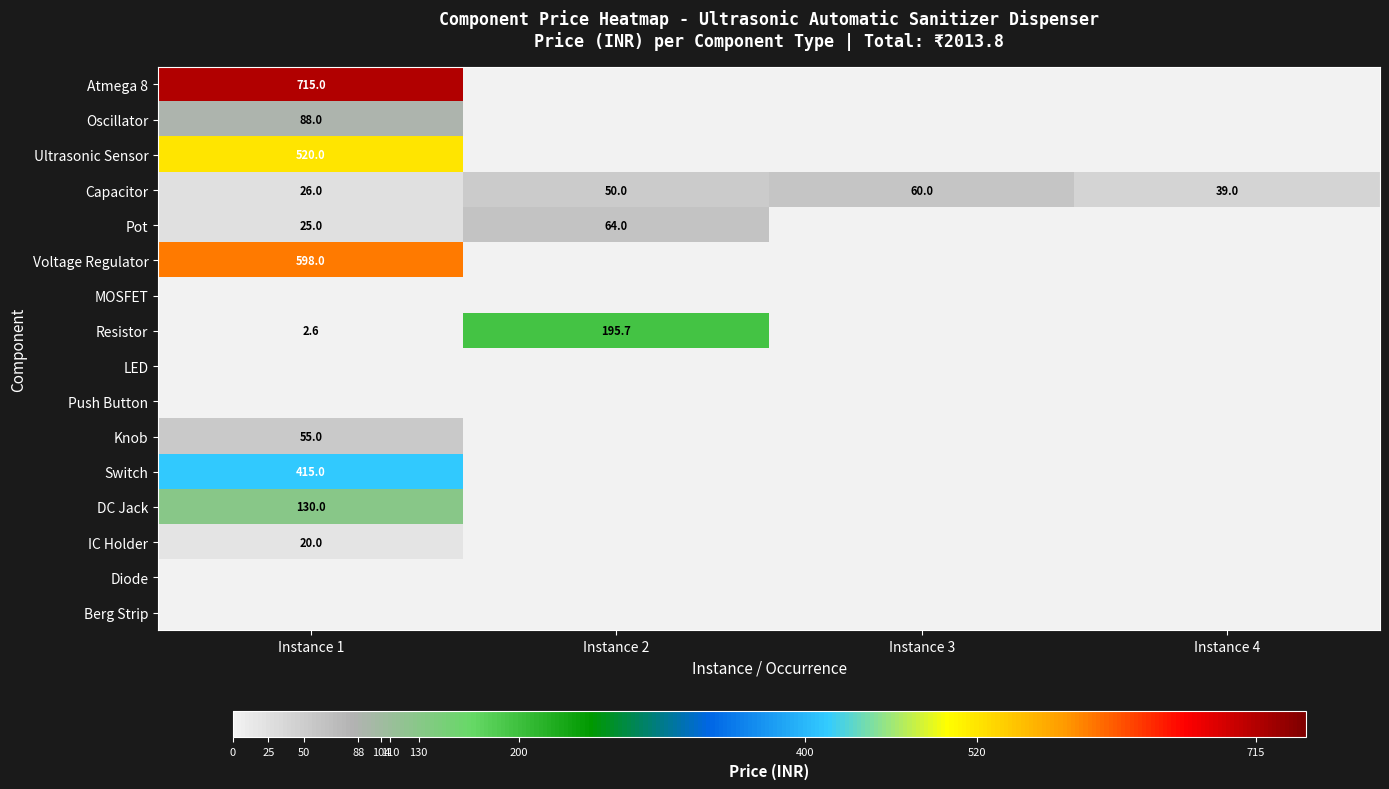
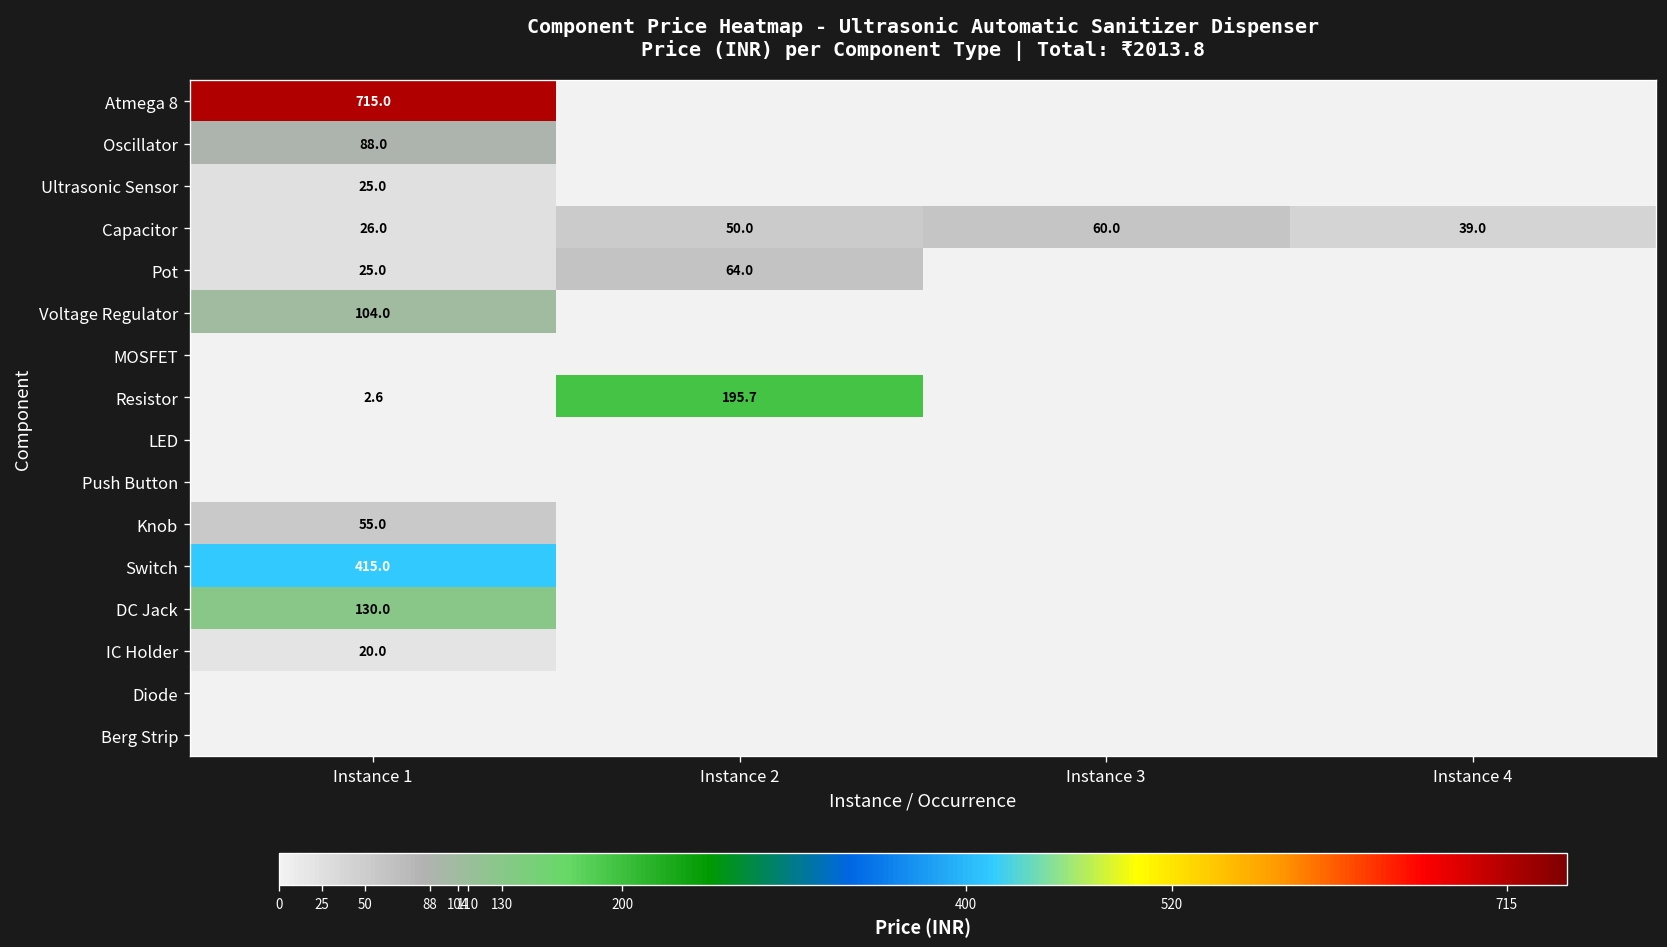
Ultrasonic Sensor, Instance 1: 520.0 -> 25.0
Voltage Regulator, Instance 1: 598.0 -> 104.0
